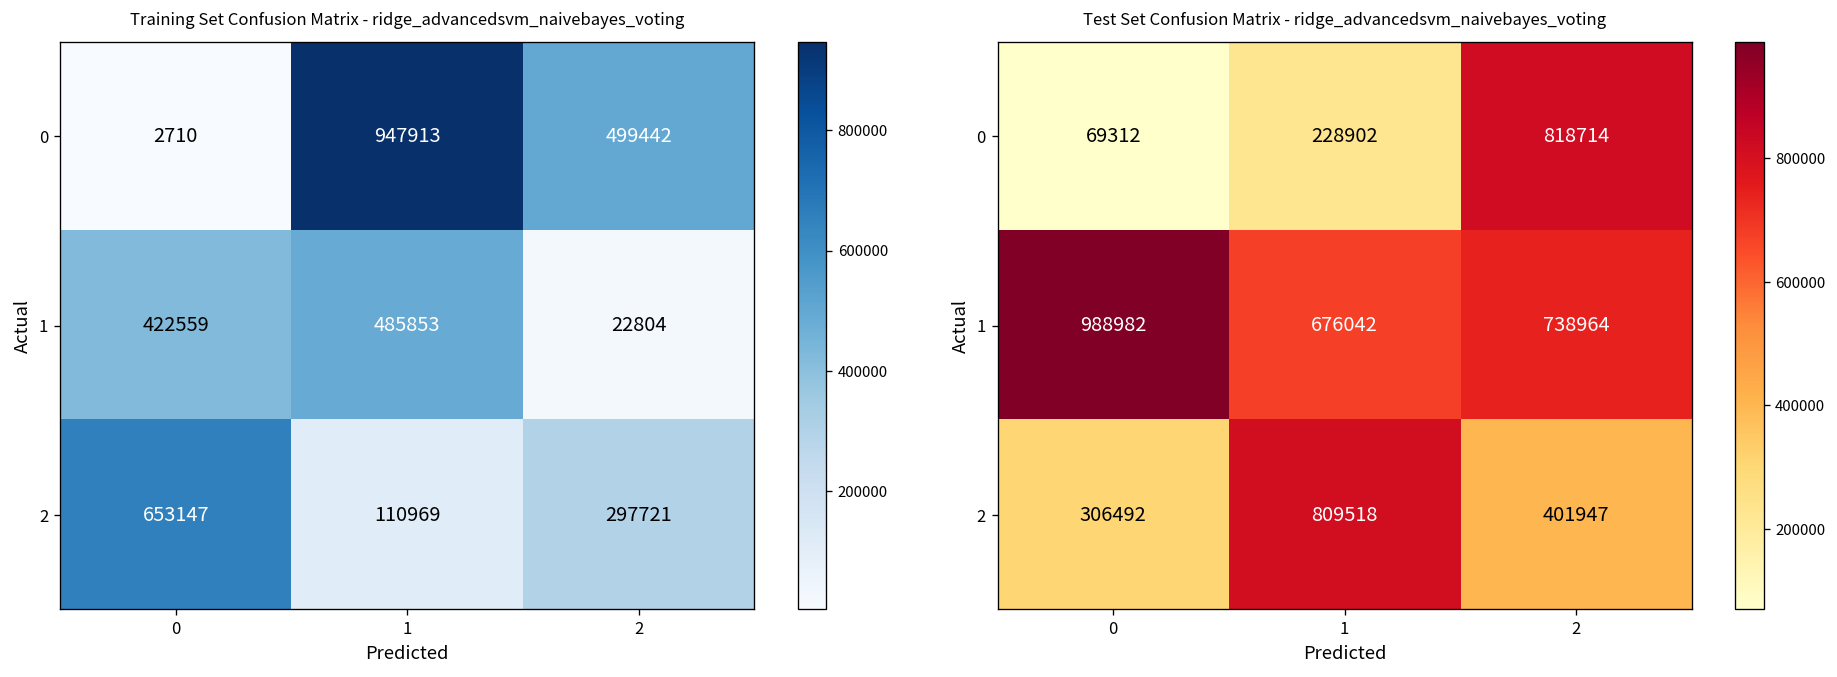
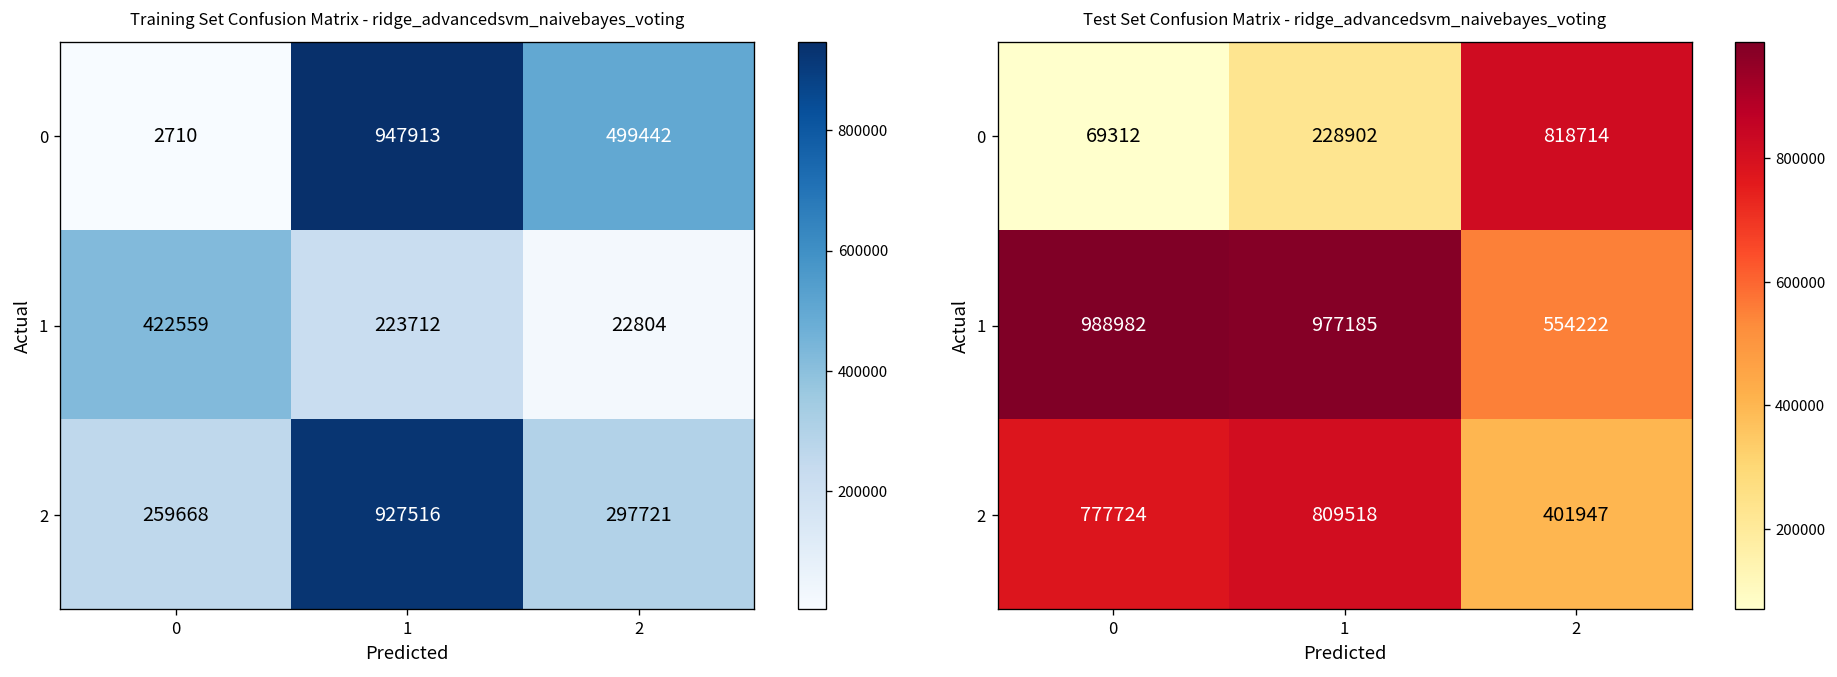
Training Set Confusion Matrix - ridge_advancedsvm_naivebayes_voting, 1, 1: 485853 -> 223712
Training Set Confusion Matrix - ridge_advancedsvm_naivebayes_voting, 2, 0: 653147 -> 259668
Training Set Confusion Matrix - ridge_advancedsvm_naivebayes_voting, 2, 1: 110969 -> 927516
Test Set Confusion Matrix - ridge_advancedsvm_naivebayes_voting, 1, 1: 676042 -> 977185
Test Set Confusion Matrix - ridge_advancedsvm_naivebayes_voting, 1, 2: 738964 -> 554222
Test Set Confusion Matrix - ridge_advancedsvm_naivebayes_voting, 2, 0: 306492 -> 777724
